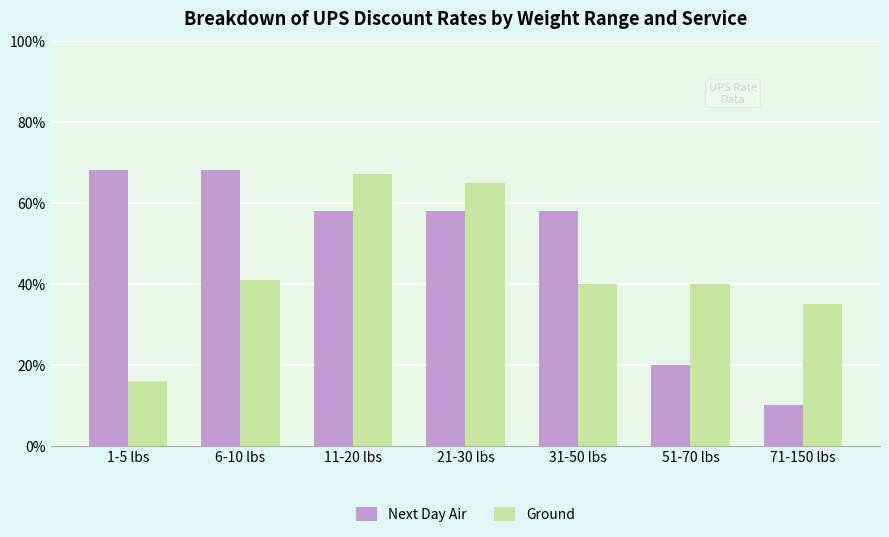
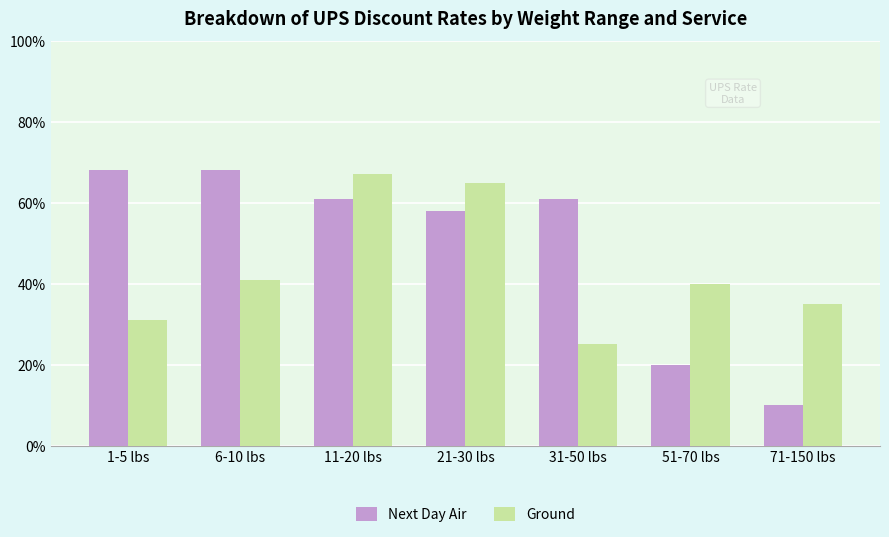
Ground, 1-5 lbs: 16% -> 31%
Next Day Air, 11-20 lbs: 58% -> 61%
Next Day Air, 31-50 lbs: 58% -> 61%
Ground, 31-50 lbs: 40% -> 25%
